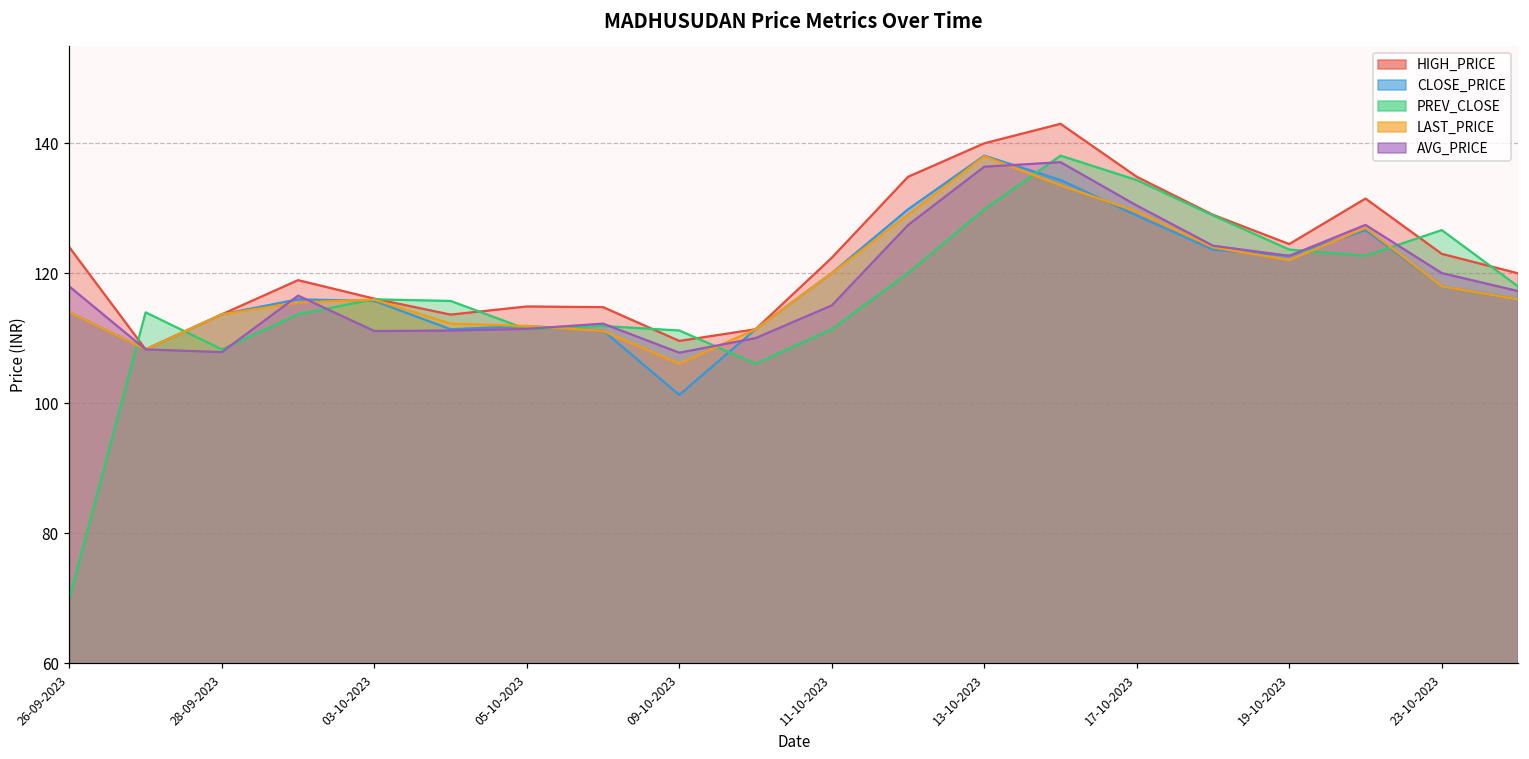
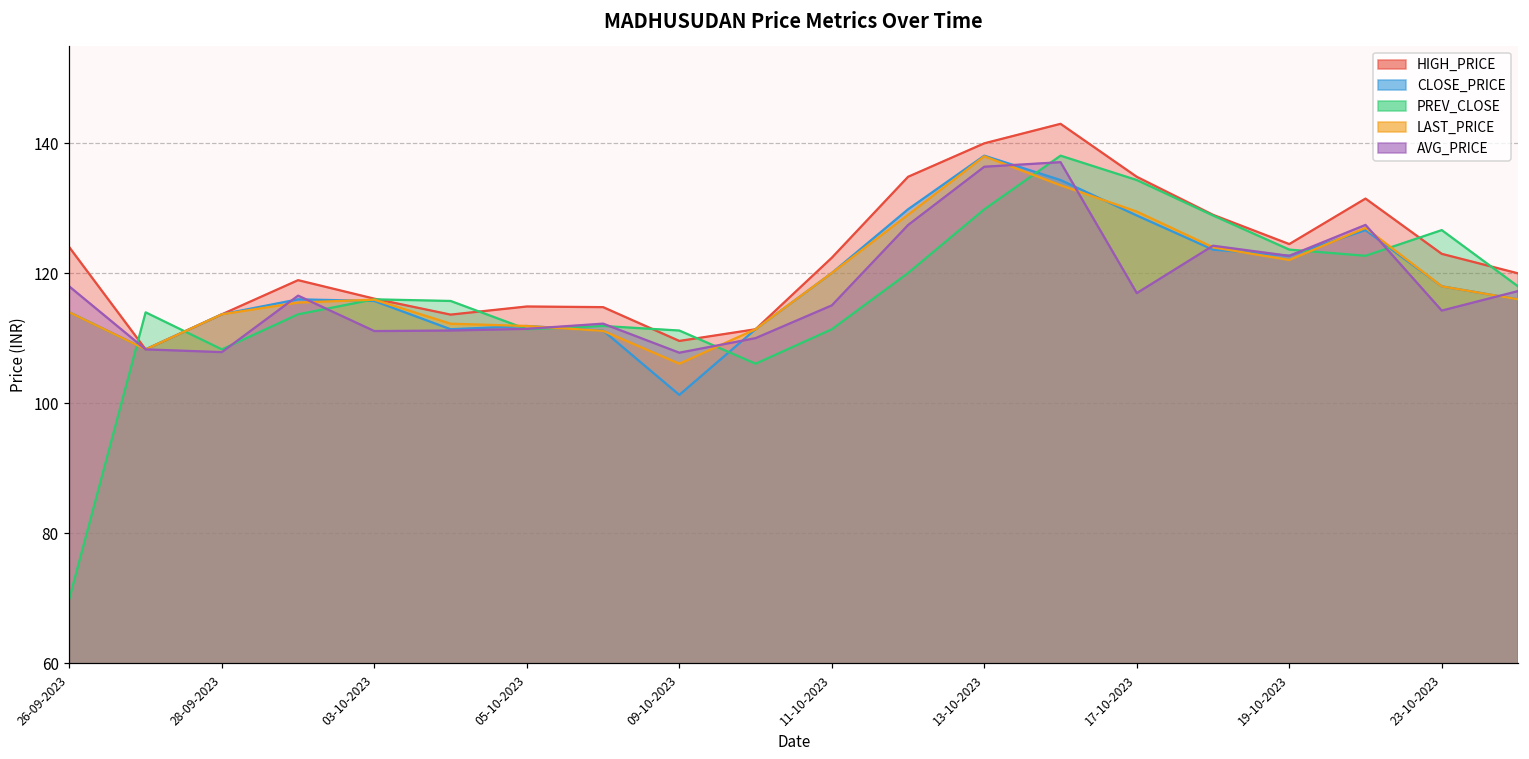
AVG_PRICE, 17-10-2023: 130 -> 117
AVG_PRICE, 23-10-2023: 120 -> 114
